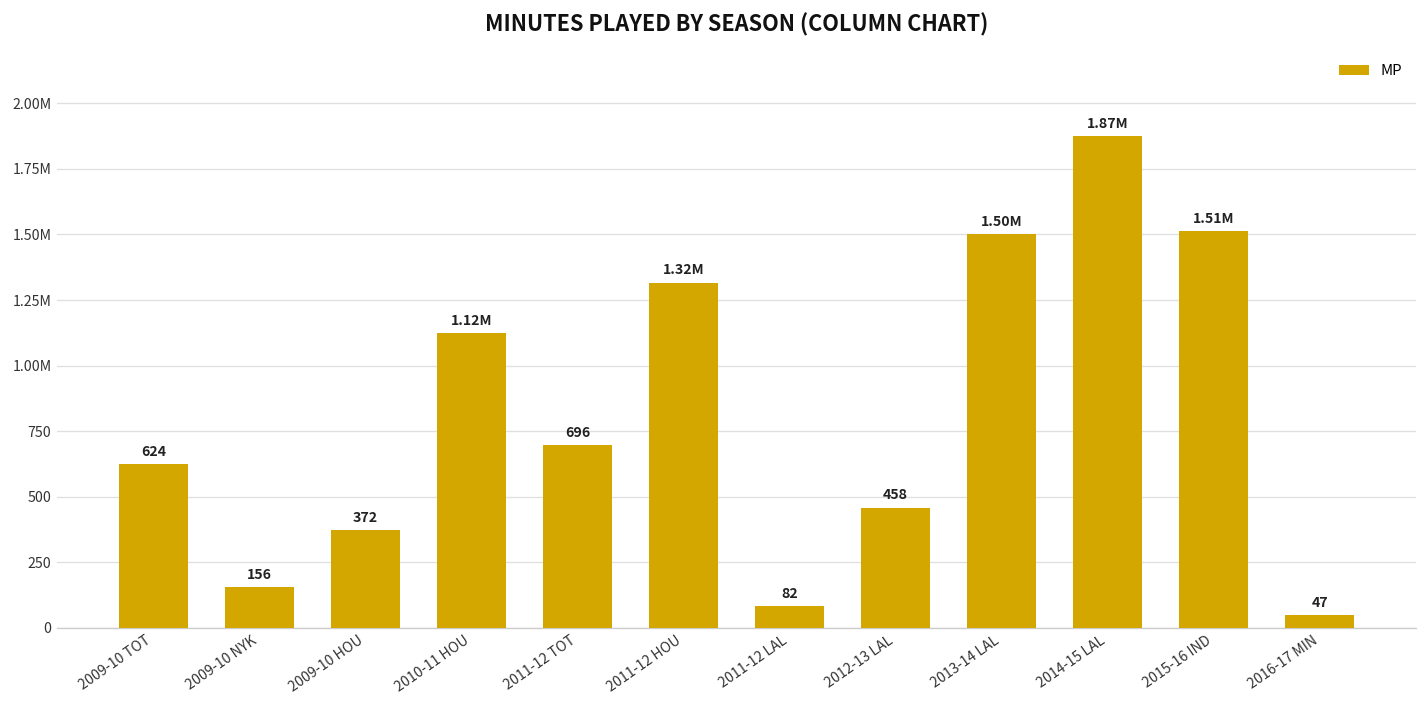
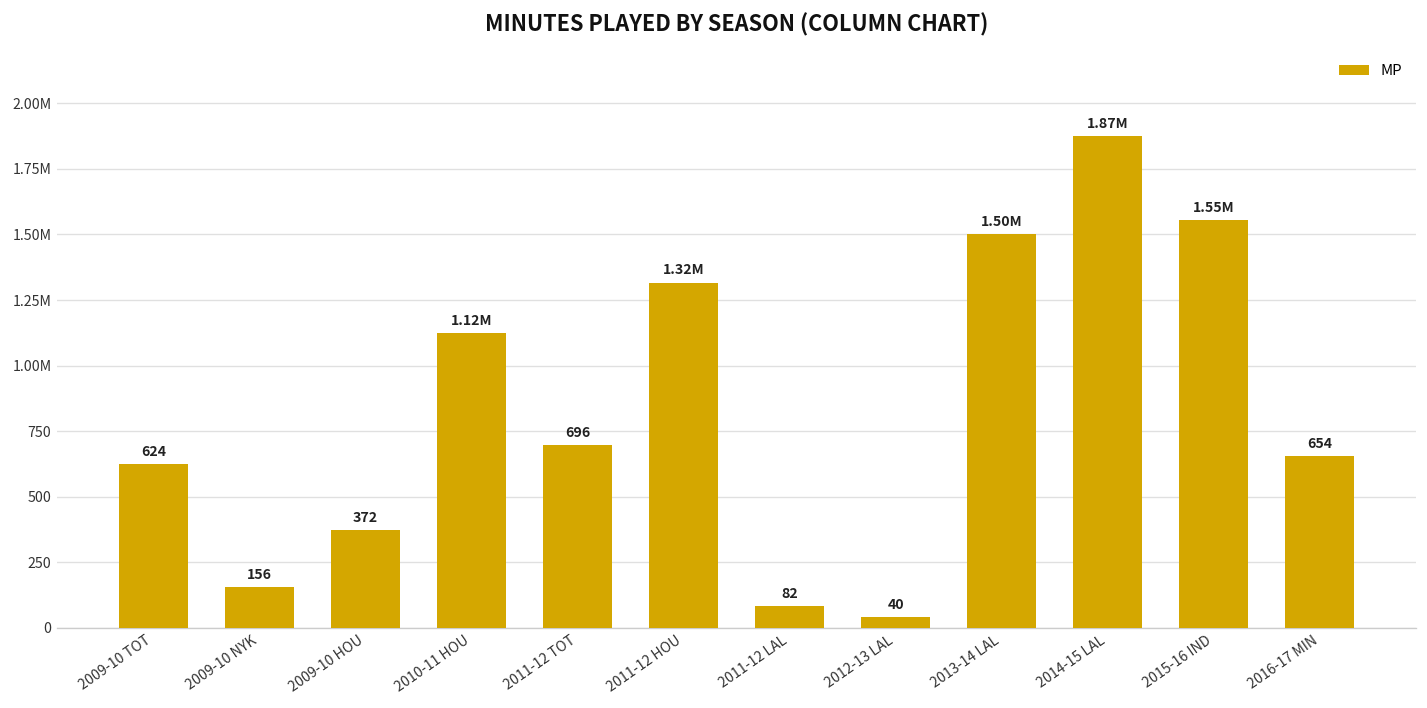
2012-13 LAL: 458 -> 40
2015-16 IND: 1.51M -> 1.55M
2016-17 MIN: 47 -> 654
